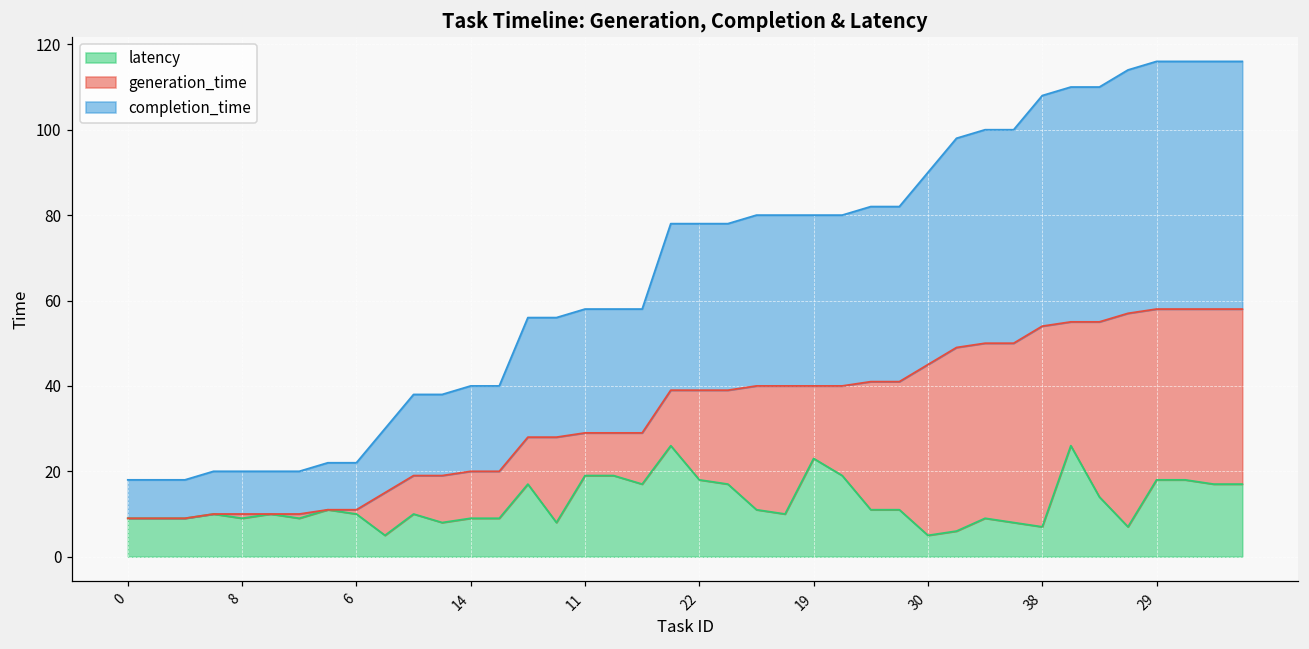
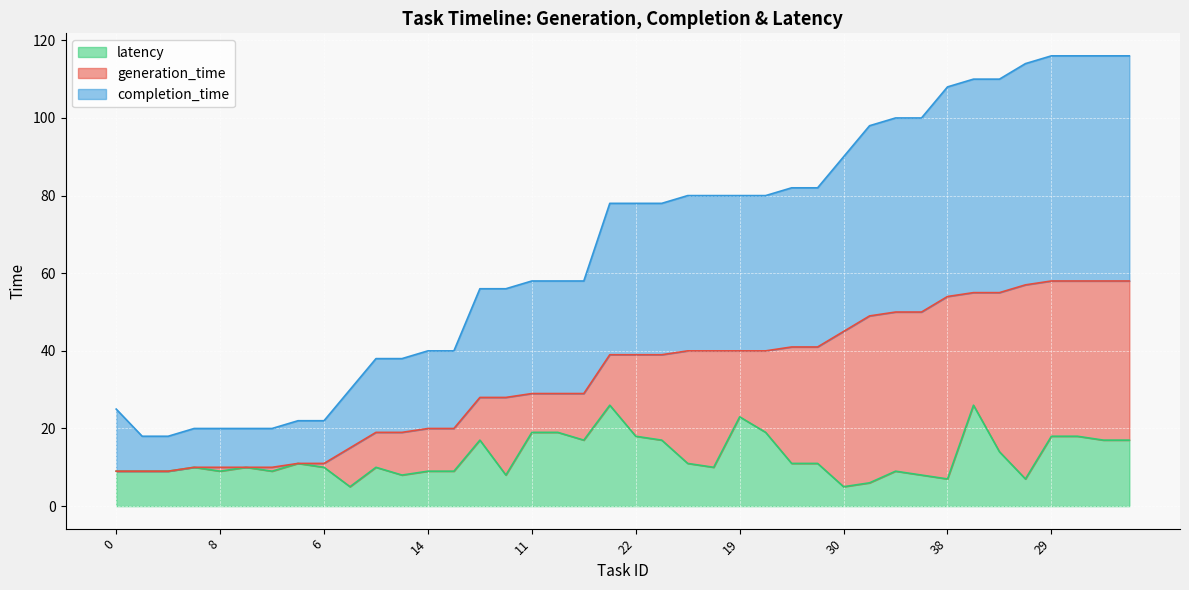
completion_time, 0: 9 -> 16
